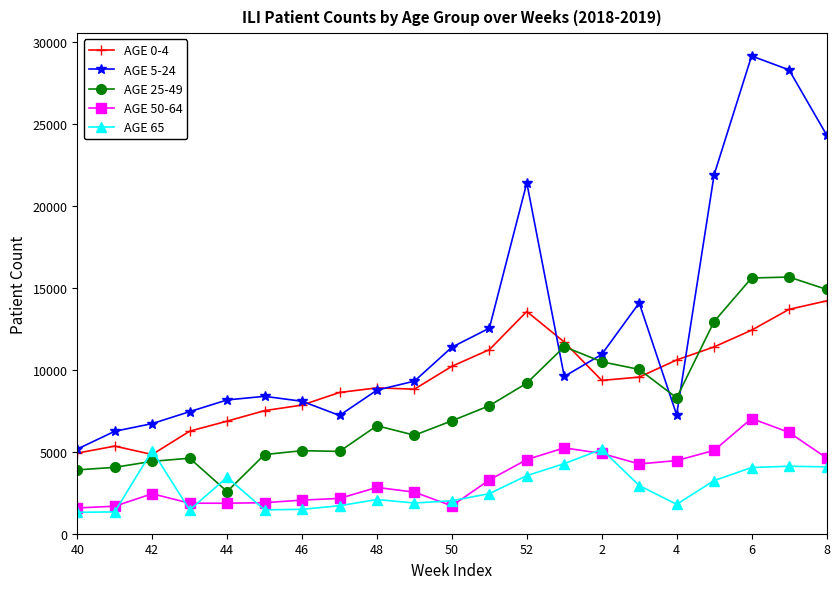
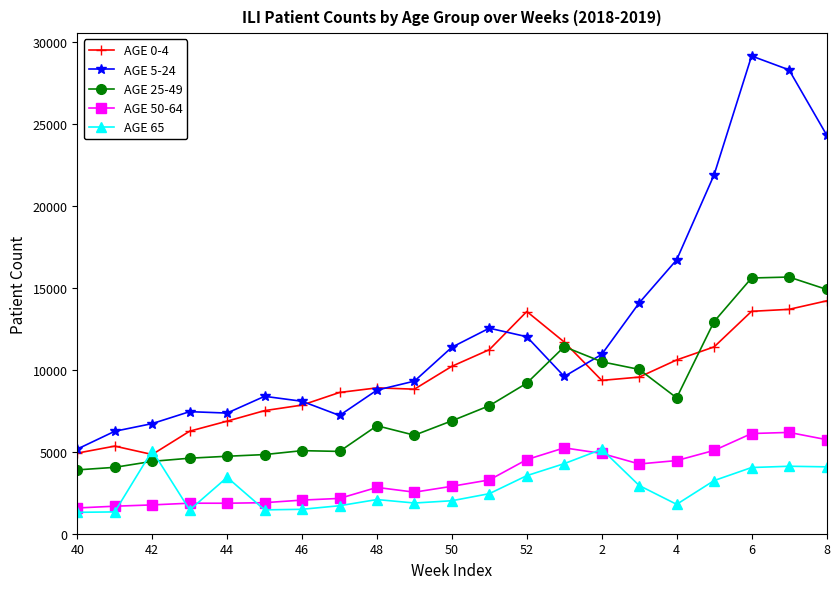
AGE 50-64, 42: 2400 -> 1800
AGE 5-24, 44: 8200 -> 7400
AGE 25-49, 44: 2600 -> 4700
AGE 50-64, 50: 1700 -> 2900
AGE 5-24, 52: 21400 -> 12000
AGE 5-24, 4: 7300 -> 16700
AGE 0-4, 6: 12400 -> 13600
AGE 50-64, 6: 7000 -> 6100
AGE 50-64, 8: 4600 -> 5700
